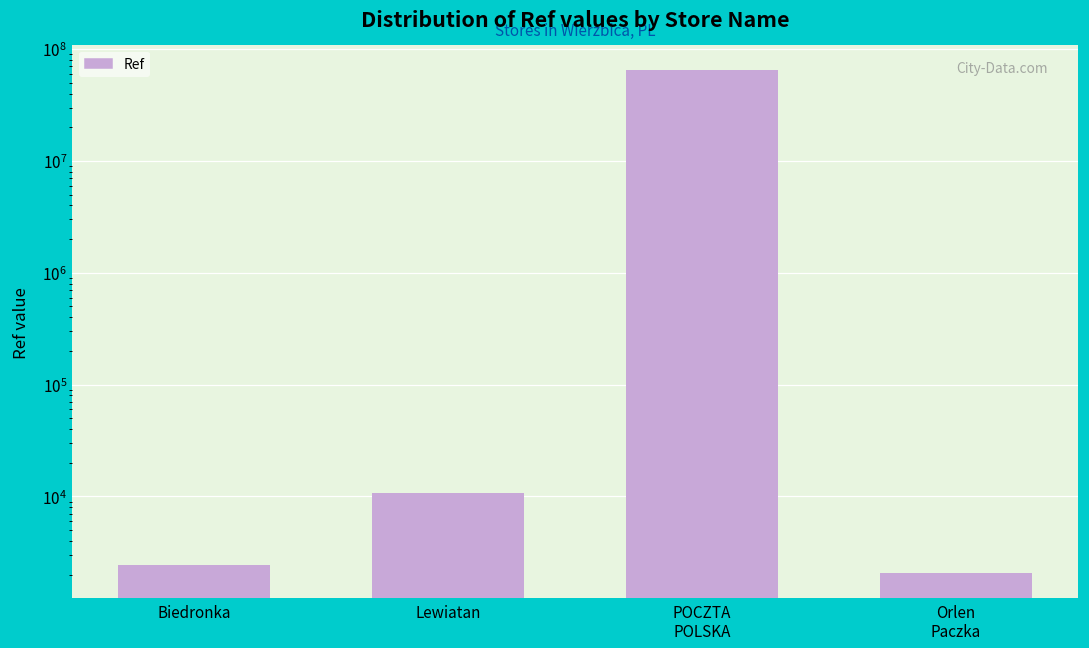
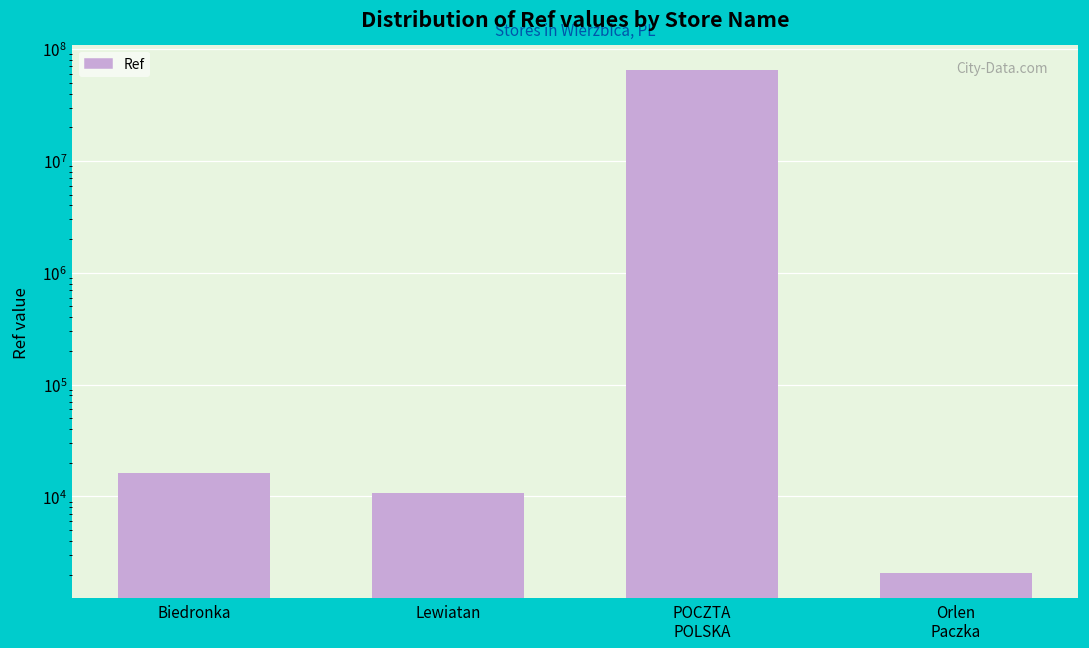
Biedronka: 2500 -> 16000
